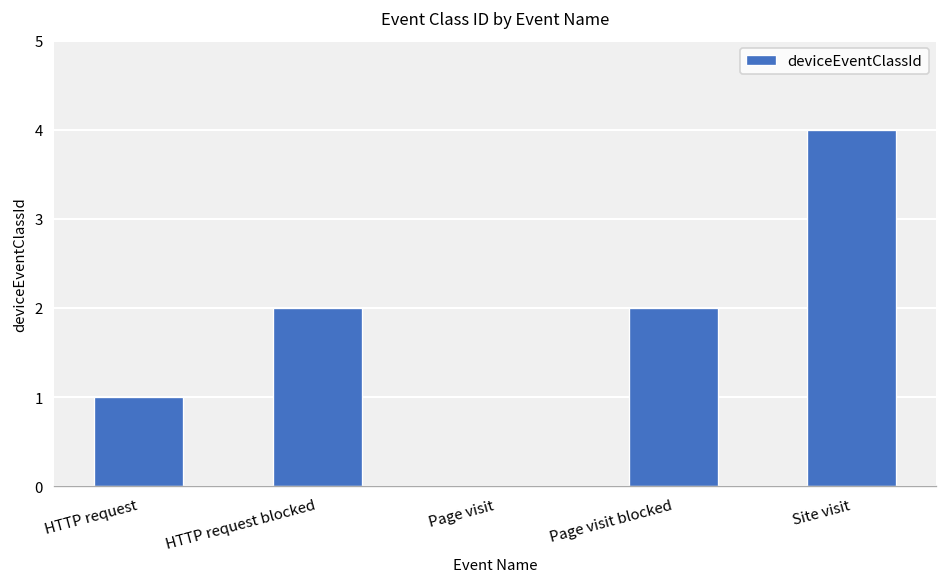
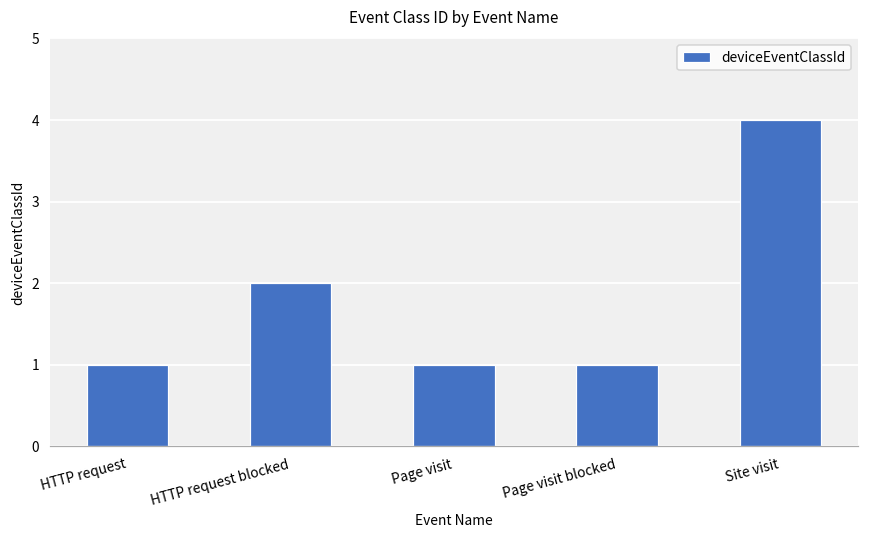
Page visit: 0 -> 1
Page visit blocked: 2 -> 1
